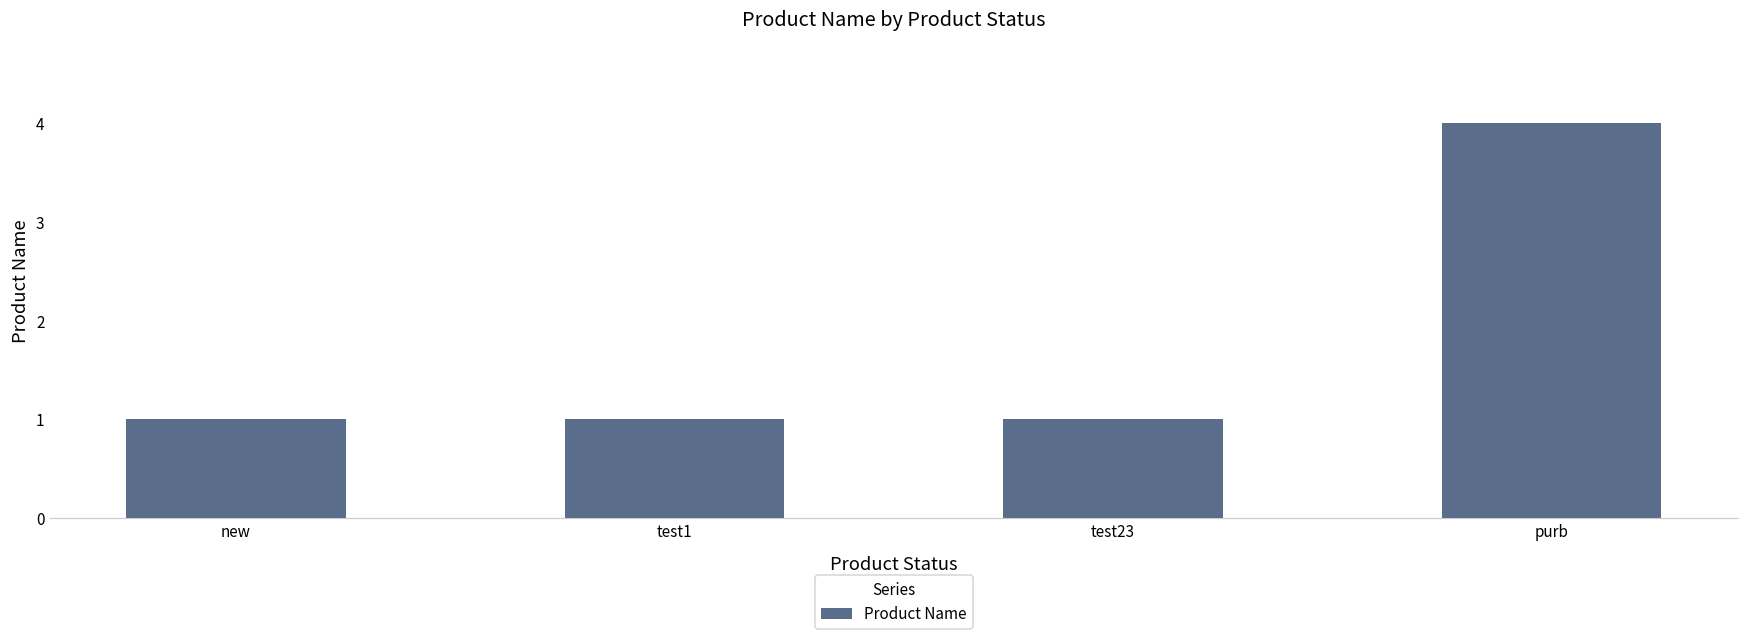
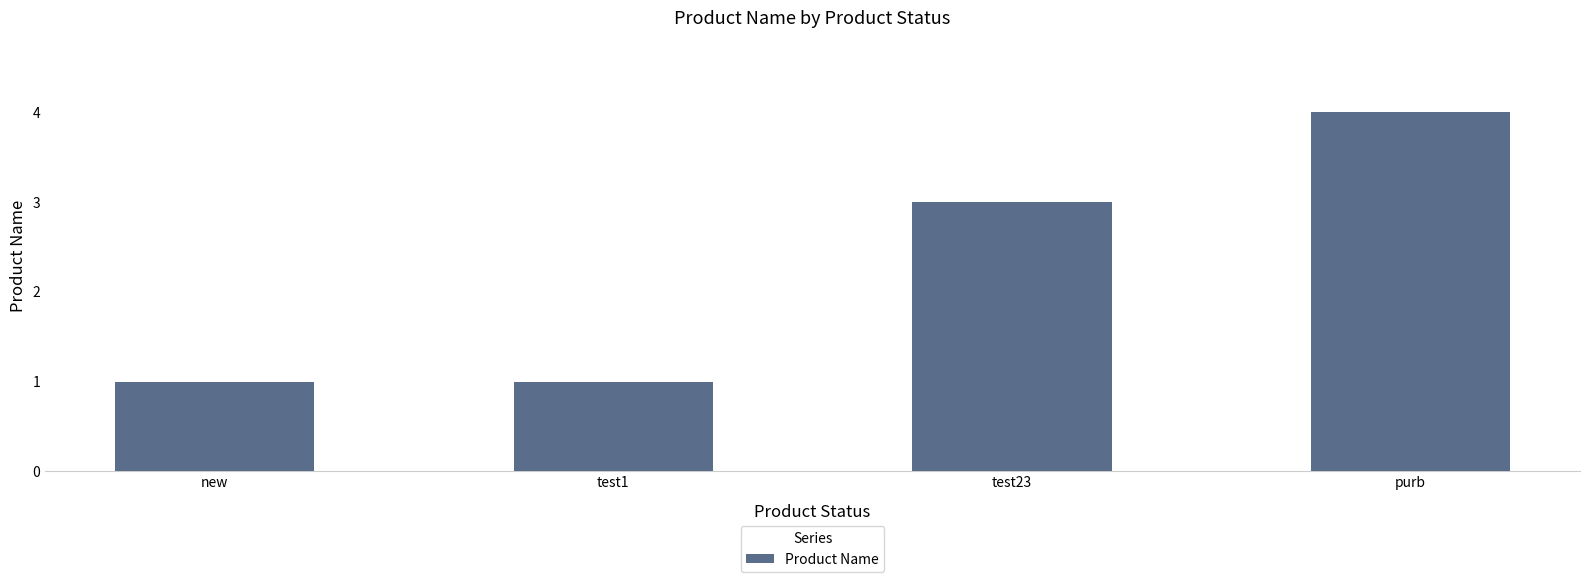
test23: 1 -> 3
